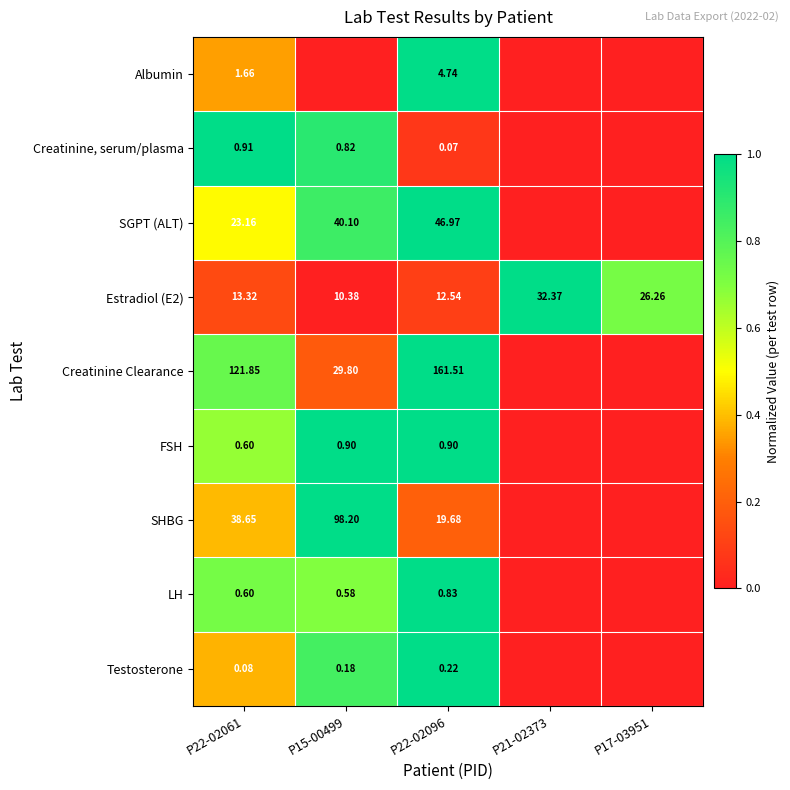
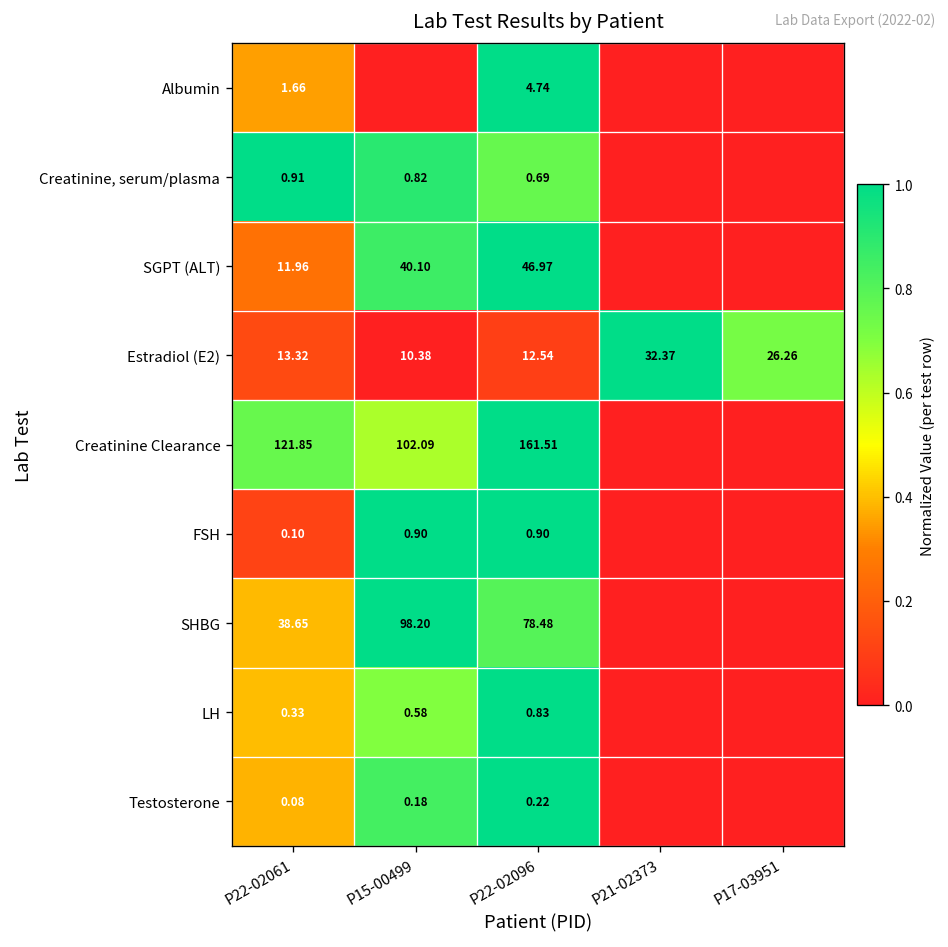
Creatinine, serum/plasma, P22-02096: 0.07 -> 0.69
SGPT (ALT), P22-02061: 23.16 -> 11.96
Creatinine Clearance, P15-00499: 29.80 -> 102.09
FSH, P22-02061: 0.60 -> 0.10
SHBG, P22-02096: 19.68 -> 78.48
LH, P22-02061: 0.60 -> 0.33
